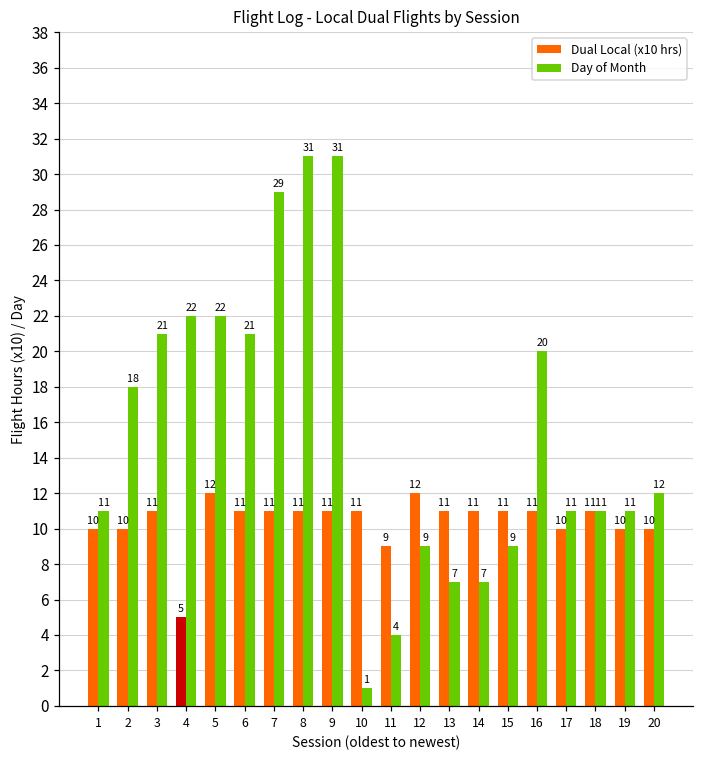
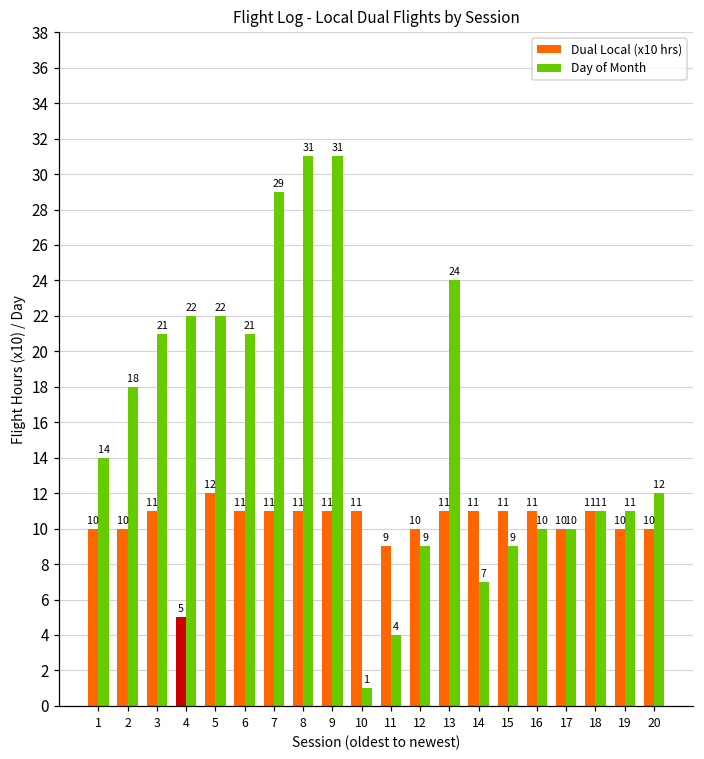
Day of Month, 1: 11 -> 14
Dual Local (x10 hrs), 12: 12 -> 10
Day of Month, 13: 7 -> 24
Day of Month, 16: 20 -> 10
Day of Month, 17: 11 -> 10
